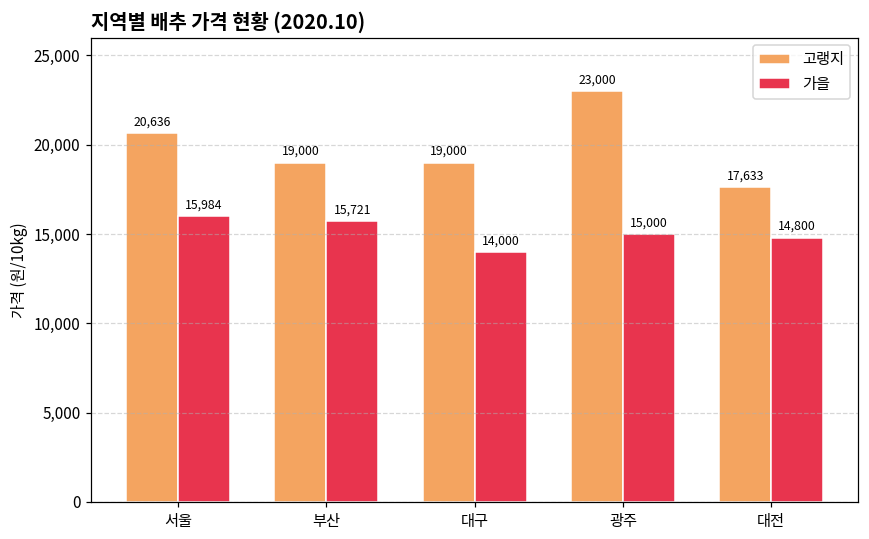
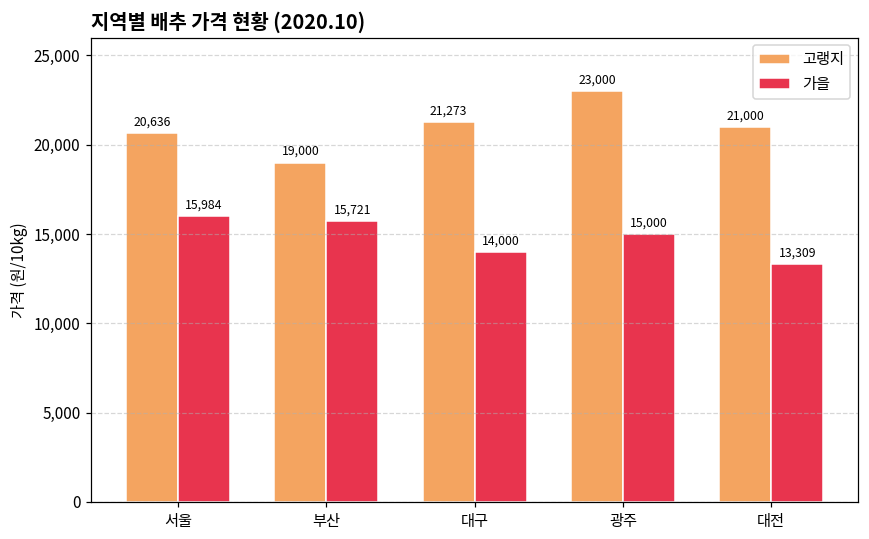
고랭지, 대구: 19,000 -> 21,273
고랭지, 대전: 17,633 -> 21,000
가을, 대전: 14,800 -> 13,309
